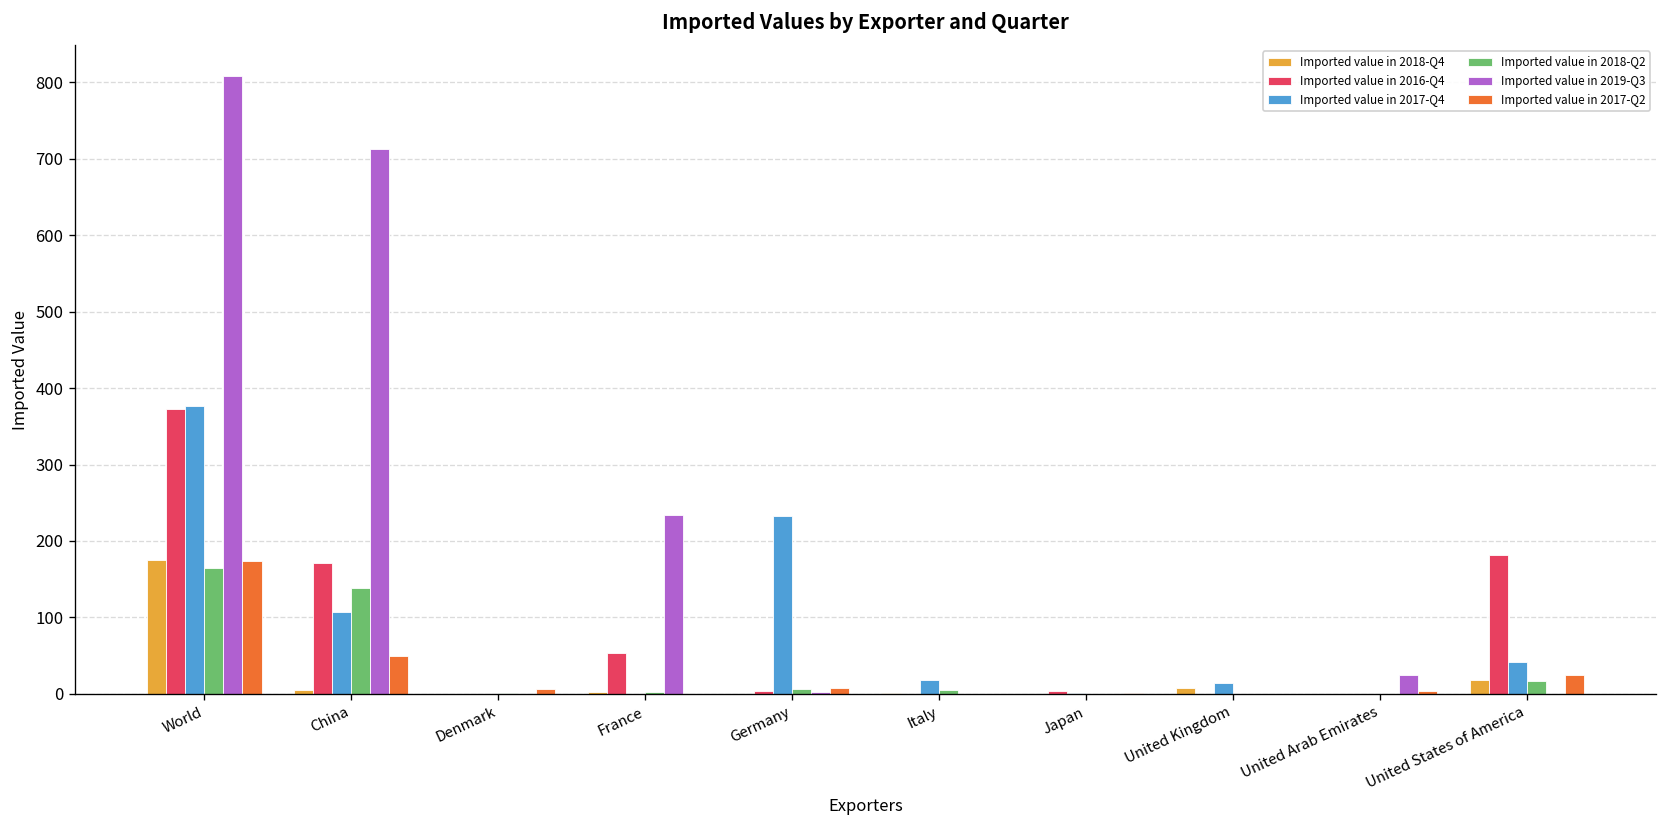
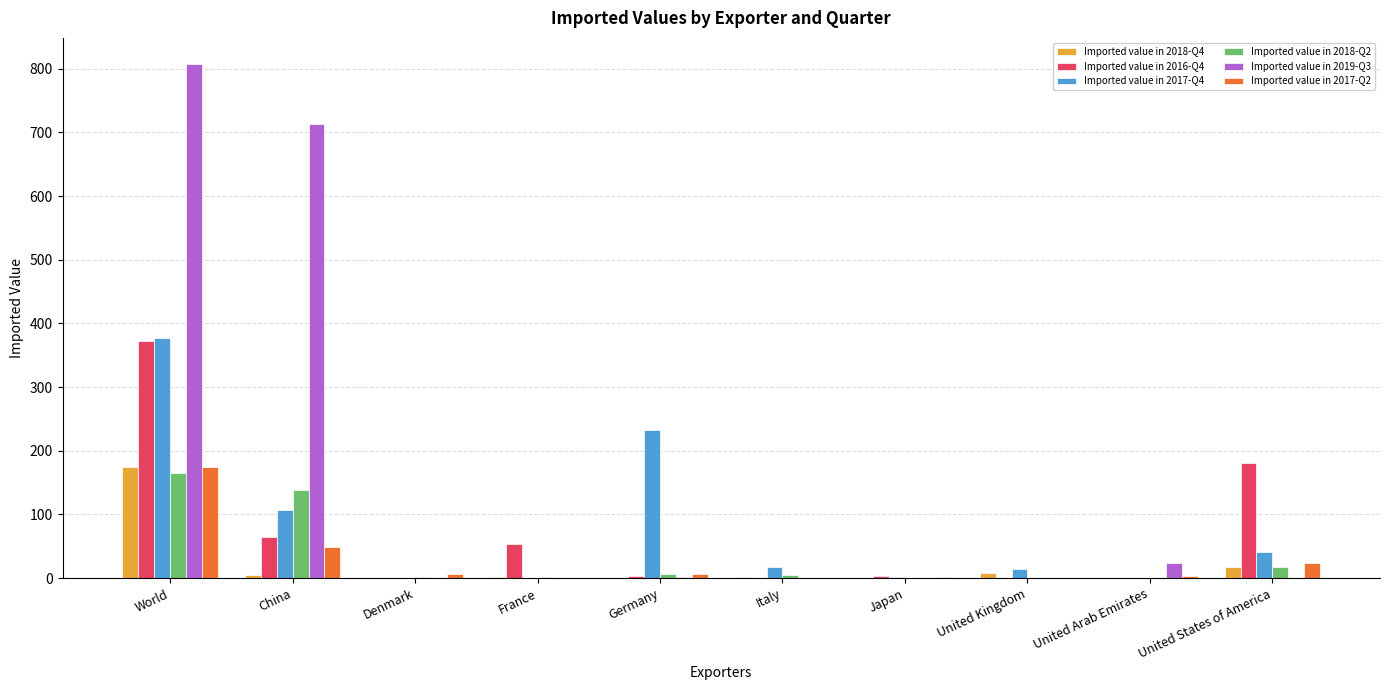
Imported value in 2016-Q4, China: 170 -> 60
Imported value in 2019-Q3, France: 230 -> 0
